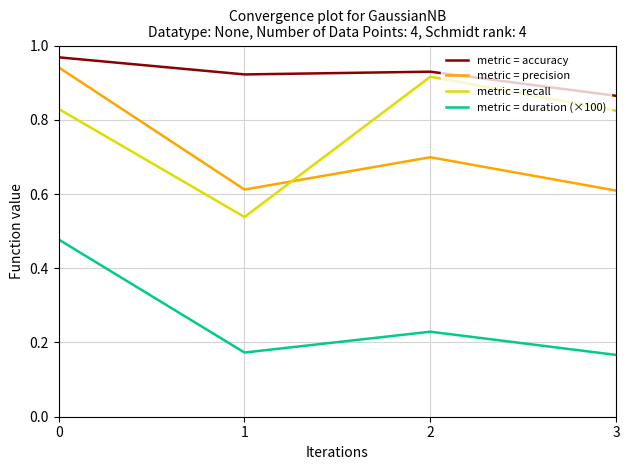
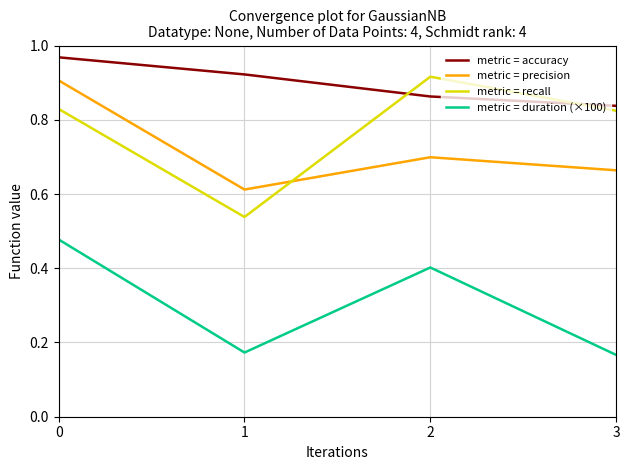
metric = precision, 0: 0.94 -> 0.91
metric = accuracy, 2: 0.93 -> 0.86
metric = duration (×100), 2: 0.23 -> 0.40
metric = accuracy, 3: 0.86 -> 0.84
metric = precision, 3: 0.61 -> 0.66
